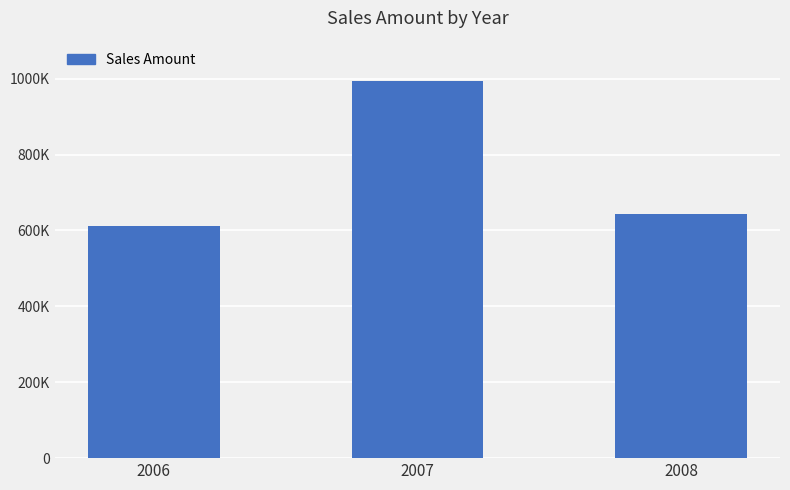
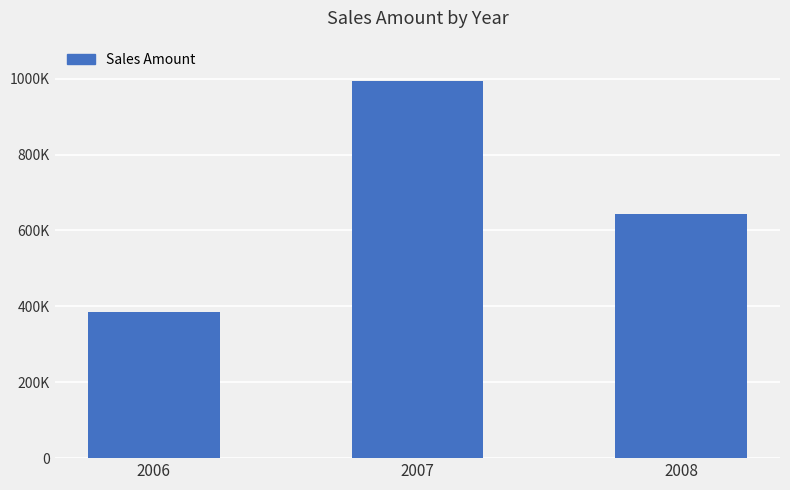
2006: 610000 -> 380000
